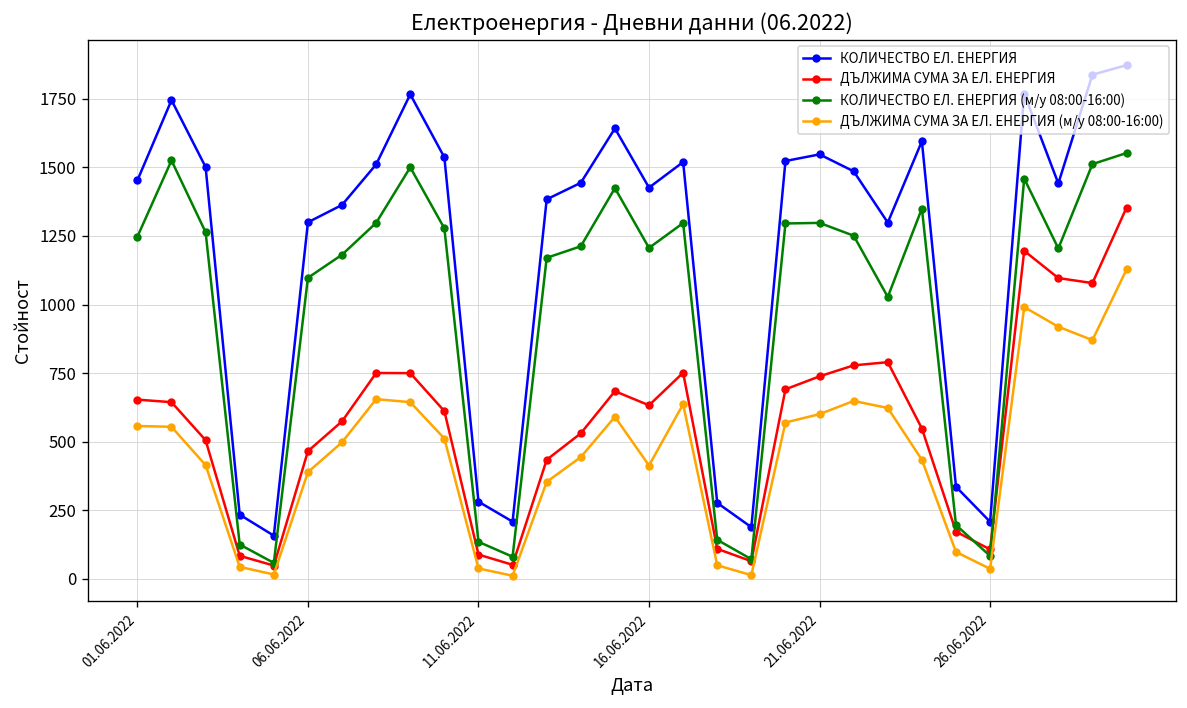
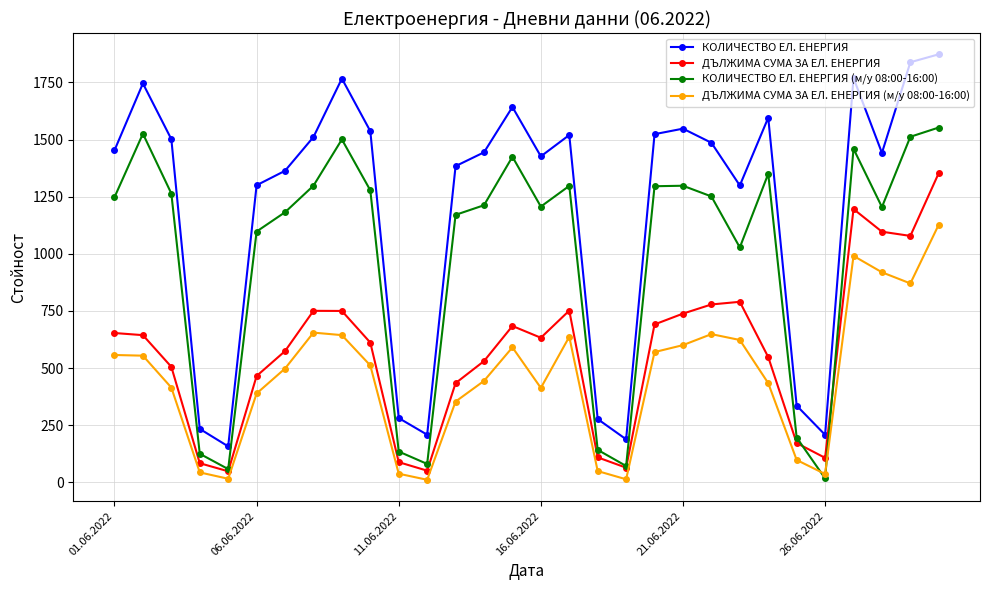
КОЛИЧЕСТВО ЕЛ. ЕНЕРГИЯ (м/у 08:00-16:00), 26.06.2022: 80 -> 20
